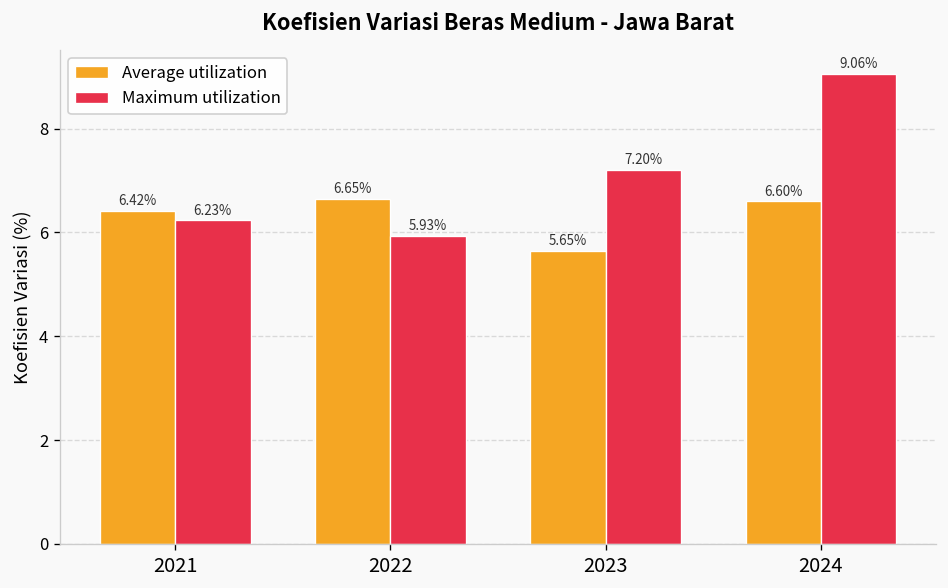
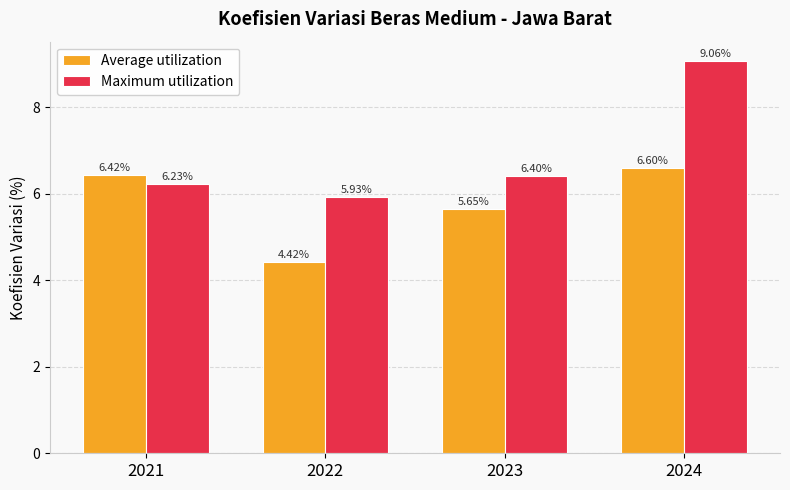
Average utilization, 2022: 6.65% -> 4.42%
Maximum utilization, 2023: 7.20% -> 6.40%
